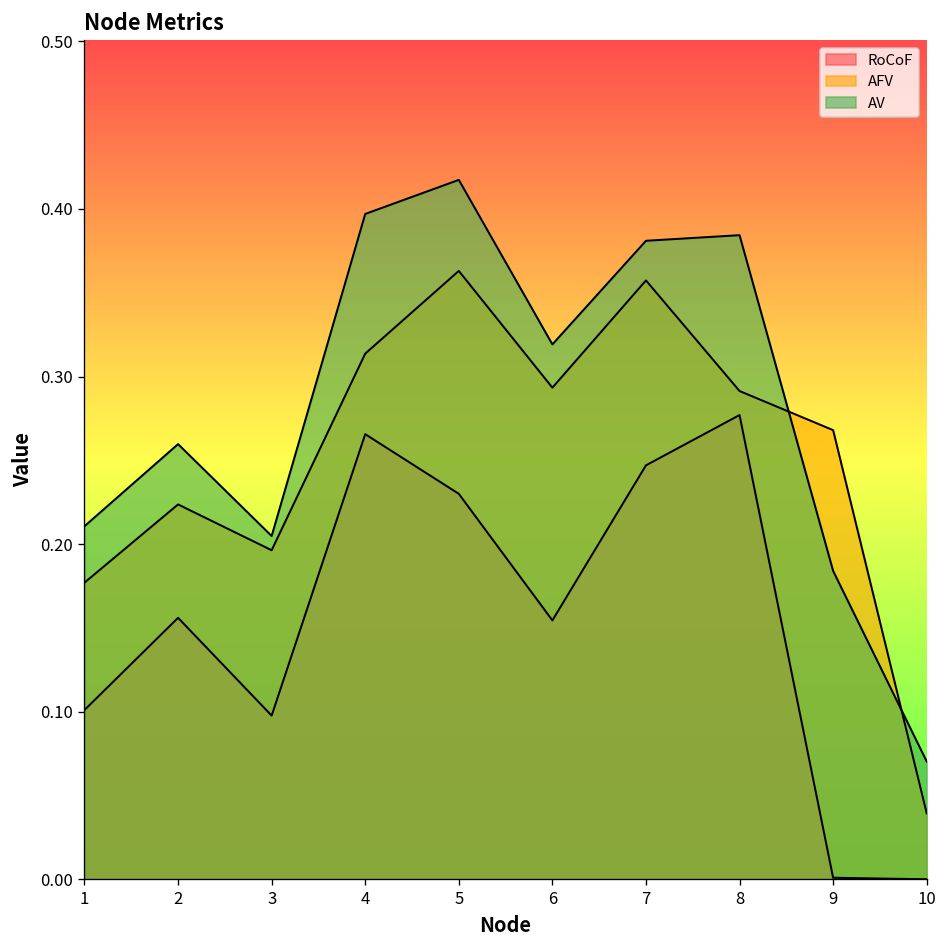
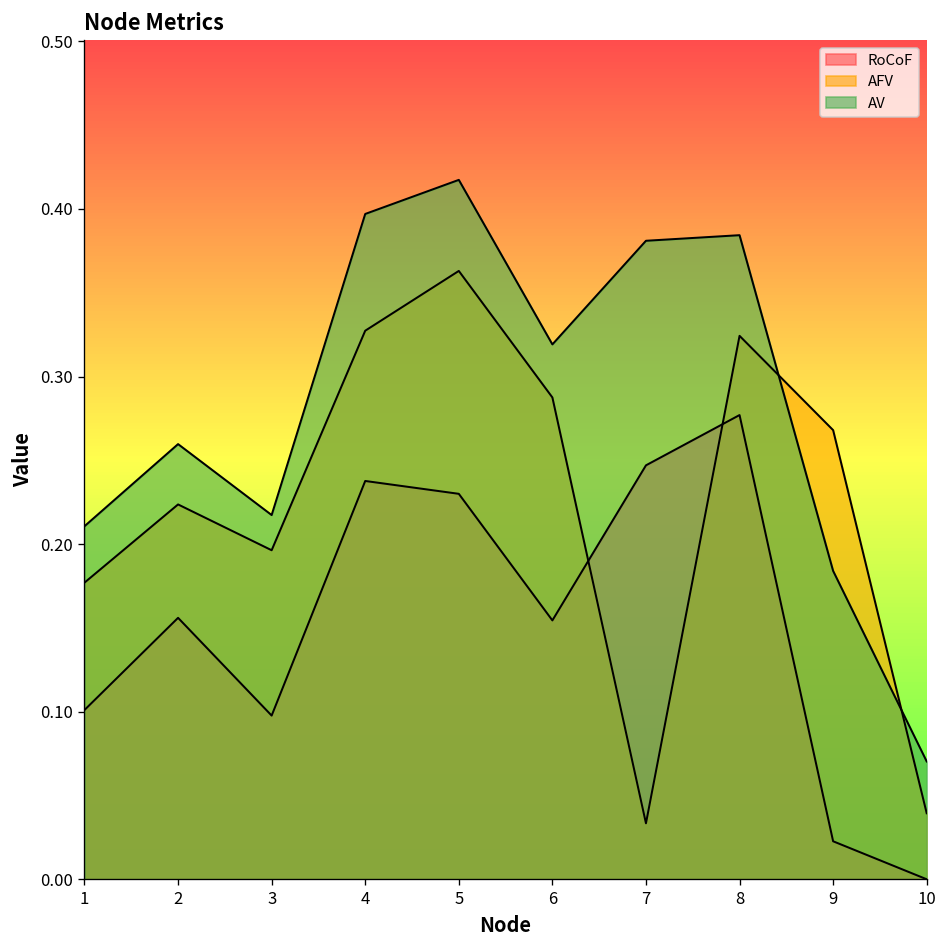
AV, 3: 0.205 -> 0.217
RoCoF, 4: 0.266 -> 0.238
AFV, 4: 0.314 -> 0.327
AFV, 6: 0.293 -> 0.288
AFV, 7: 0.357 -> 0.033
AFV, 8: 0.291 -> 0.324
RoCoF, 9: 0.001 -> 0.023
